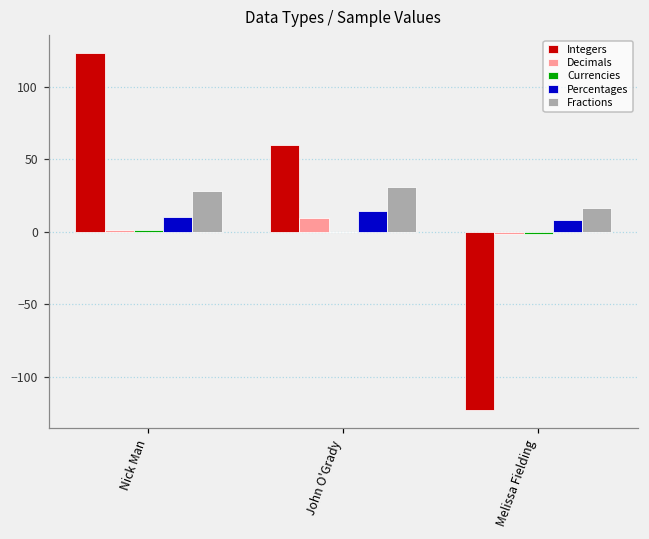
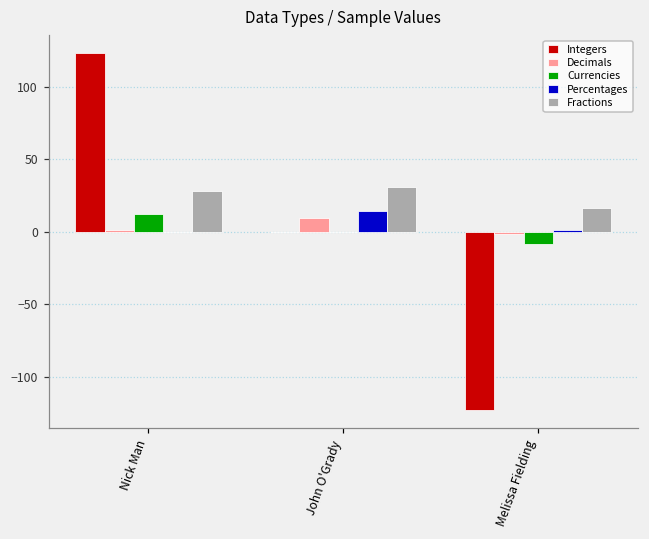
Currencies, Nick Man: 1 -> 13
Percentages, Nick Man: 10 -> 0
Integers, John O'Grady: 60 -> 0
Currencies, Melissa Fielding: -1 -> -8
Percentages, Melissa Fielding: 8 -> 1
